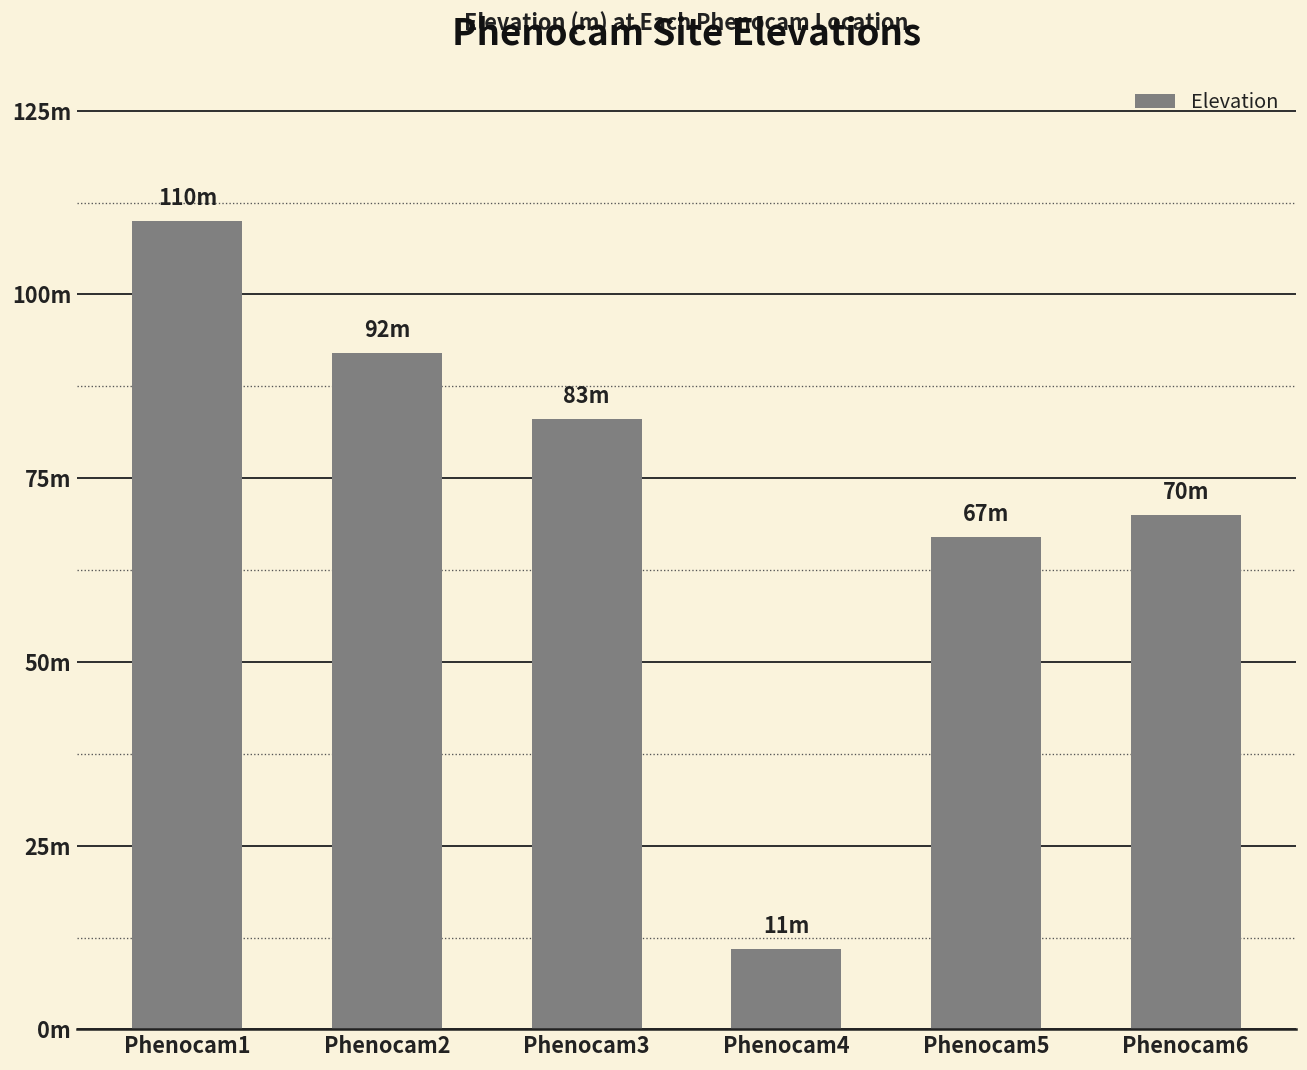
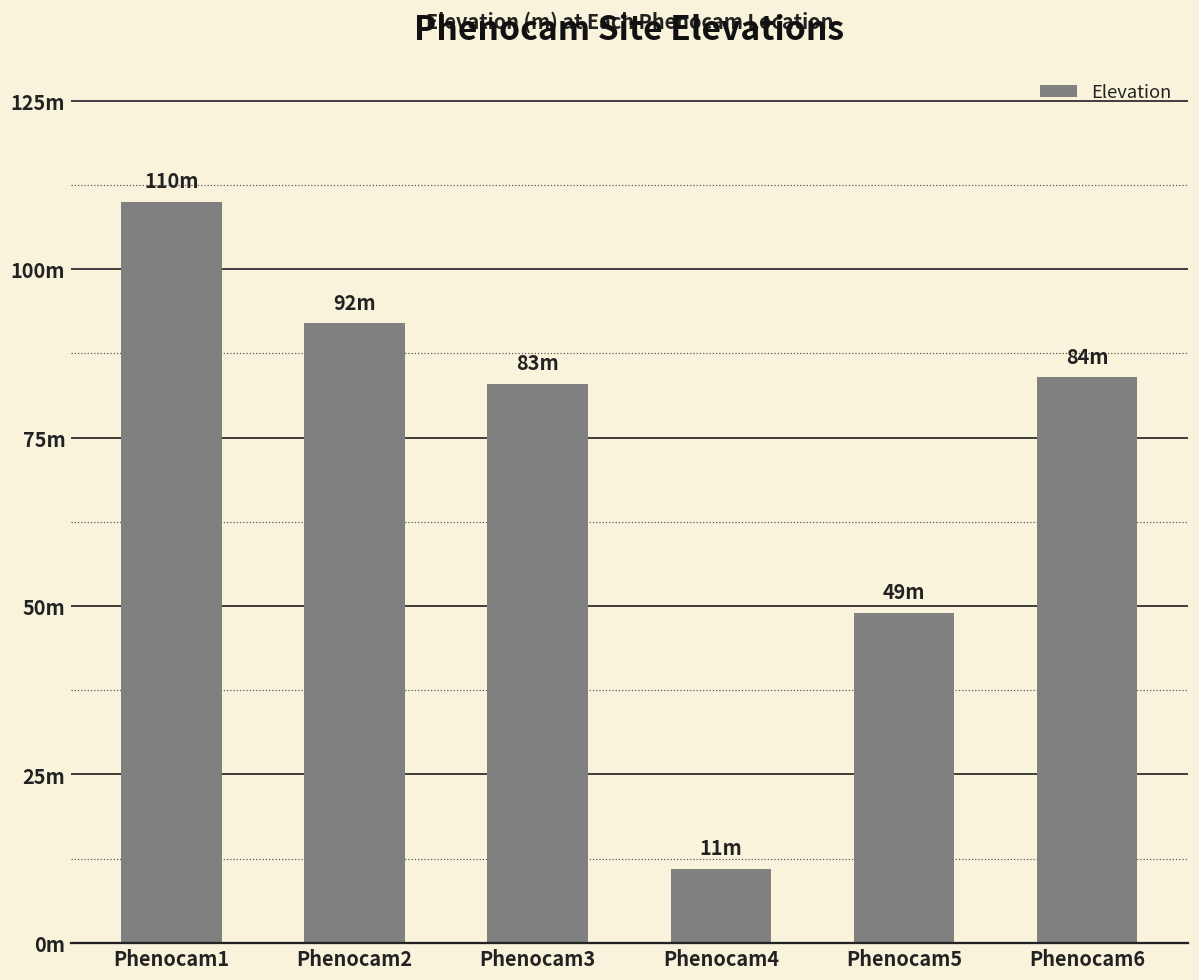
Phenocam5: 67m -> 49m
Phenocam6: 70m -> 84m
